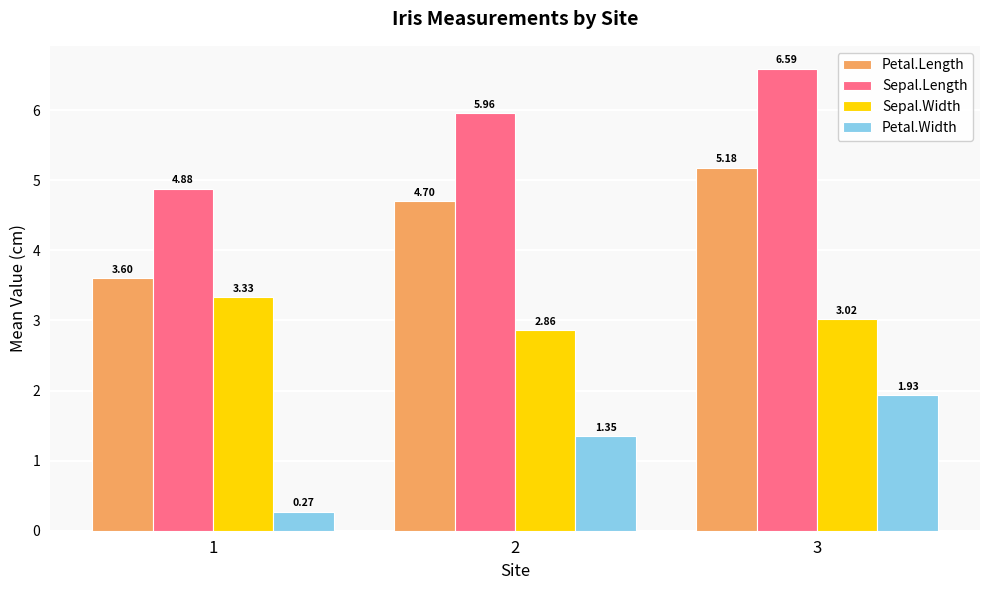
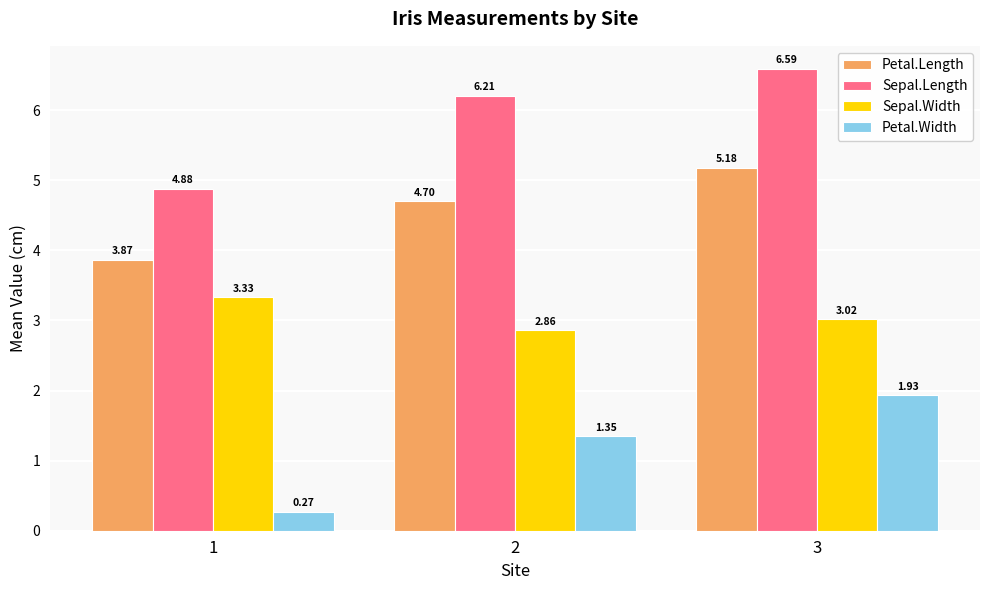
Petal.Length, 1: 3.60 -> 3.87
Sepal.Length, 2: 5.96 -> 6.21
